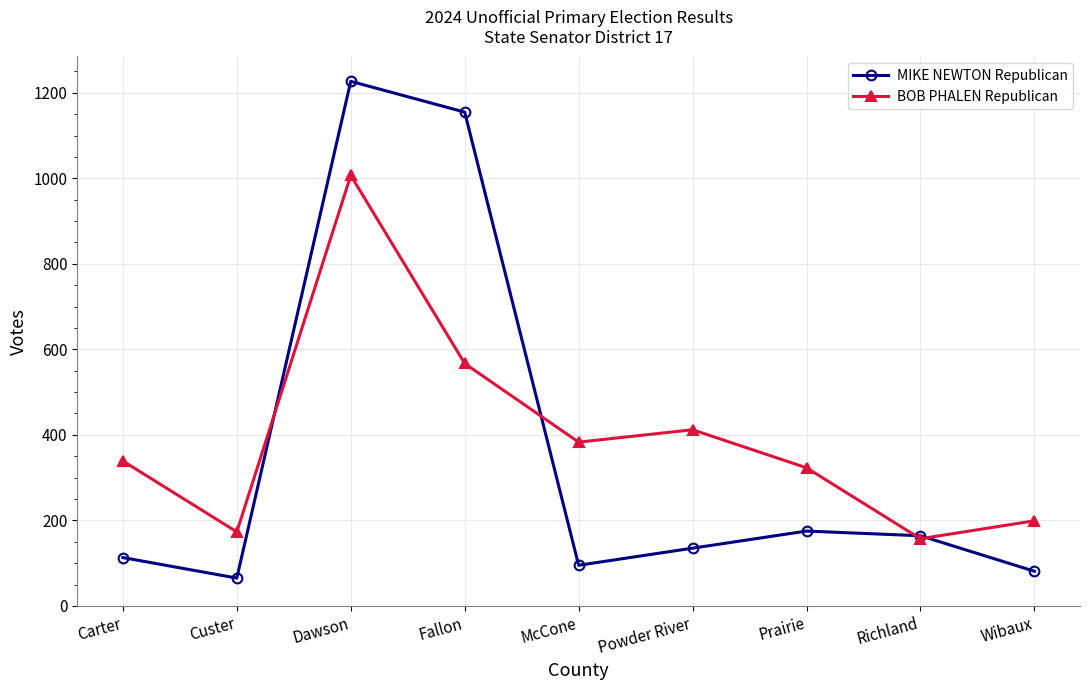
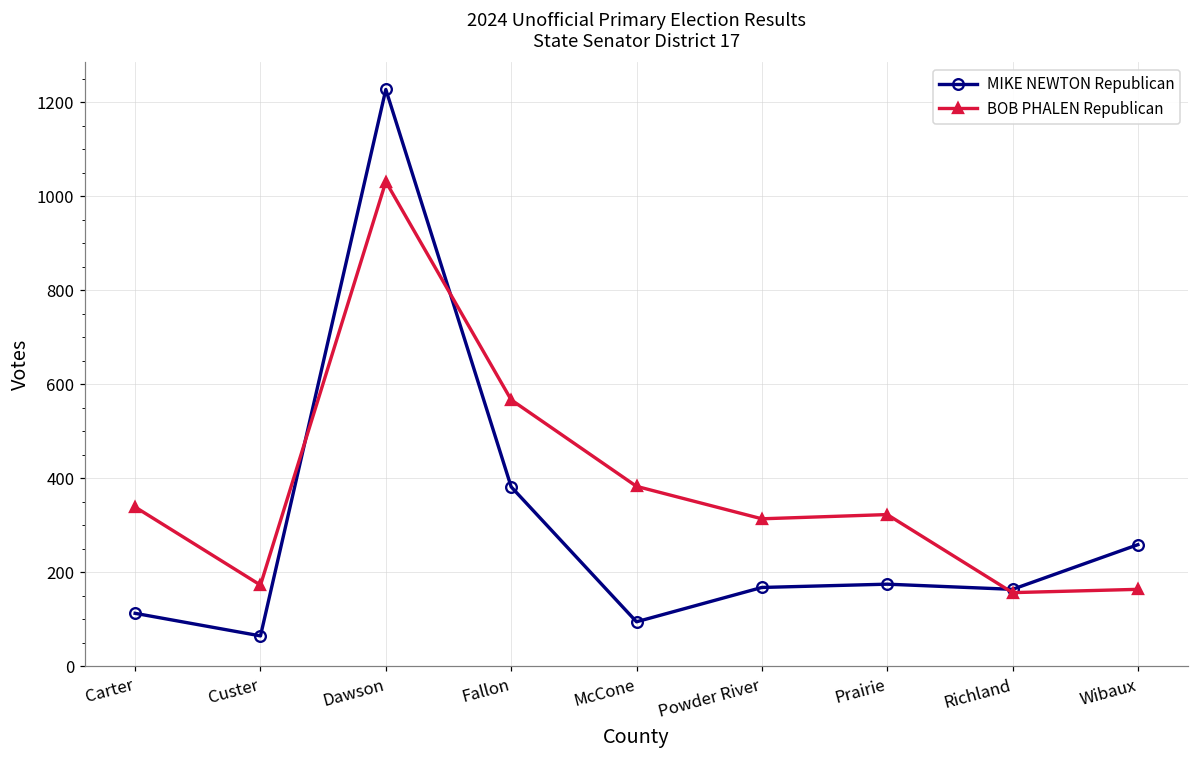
BOB PHALEN Republican, Dawson: 1010 -> 1030
MIKE NEWTON Republican, Fallon: 1160 -> 380
MIKE NEWTON Republican, Powder River: 140 -> 170
BOB PHALEN Republican, Powder River: 410 -> 310
MIKE NEWTON Republican, Wibaux: 80 -> 260
BOB PHALEN Republican, Wibaux: 200 -> 160
